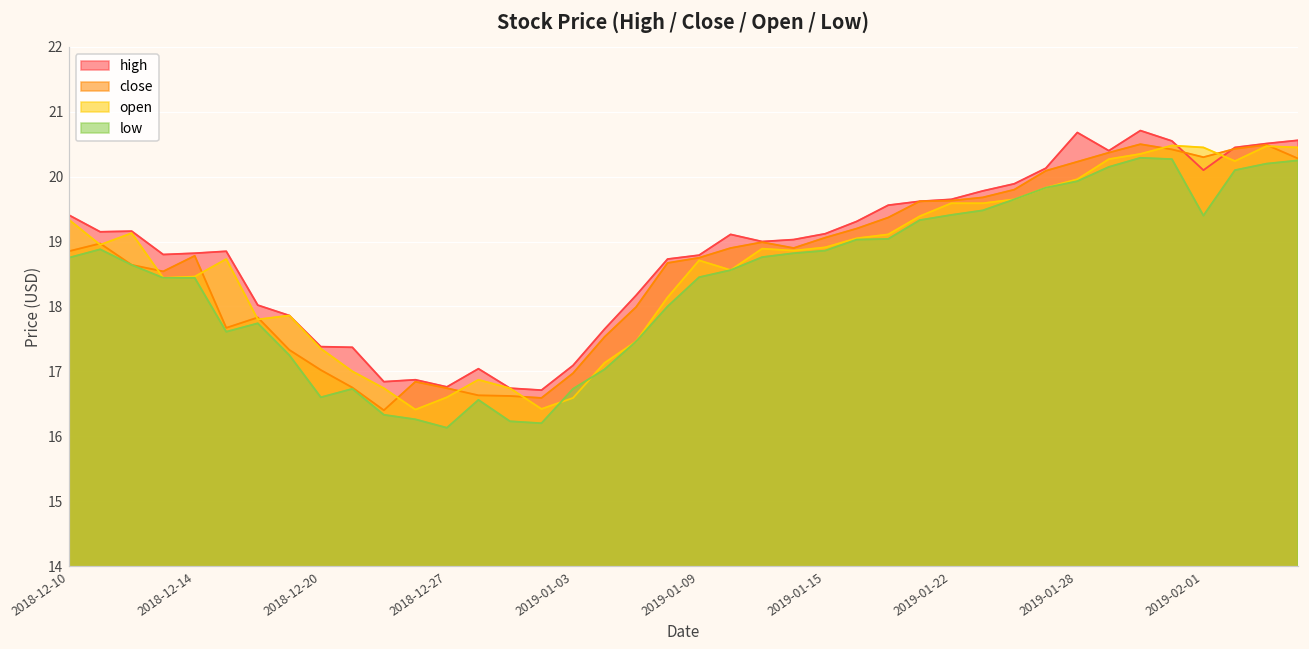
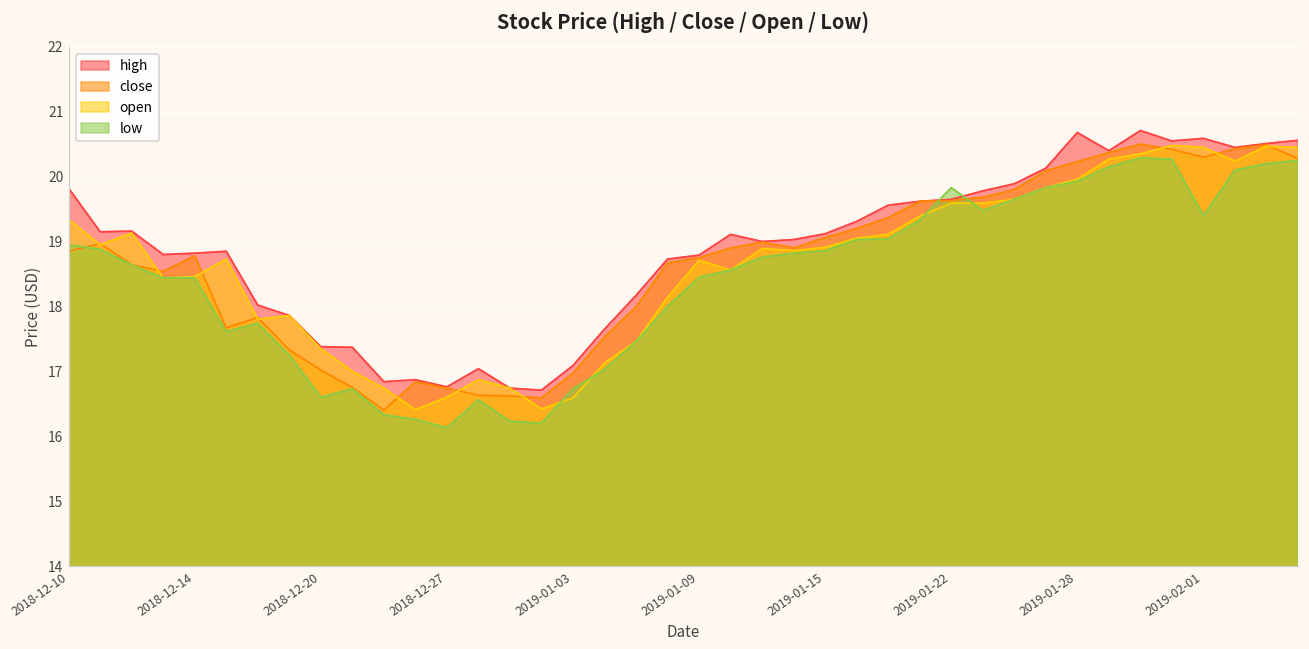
high, 2018-12-10: 19.4 -> 19.8
low, 2018-12-10: 18.8 -> 19.0
low, 2019-01-22: 19.4 -> 19.8
high, 2019-02-01: 20.1 -> 20.6
